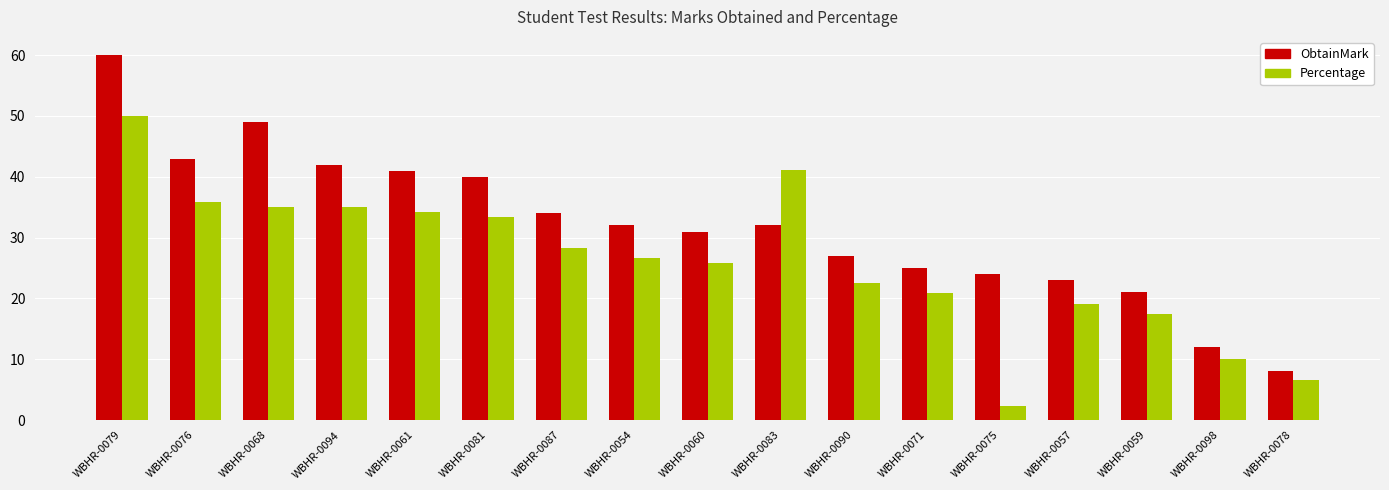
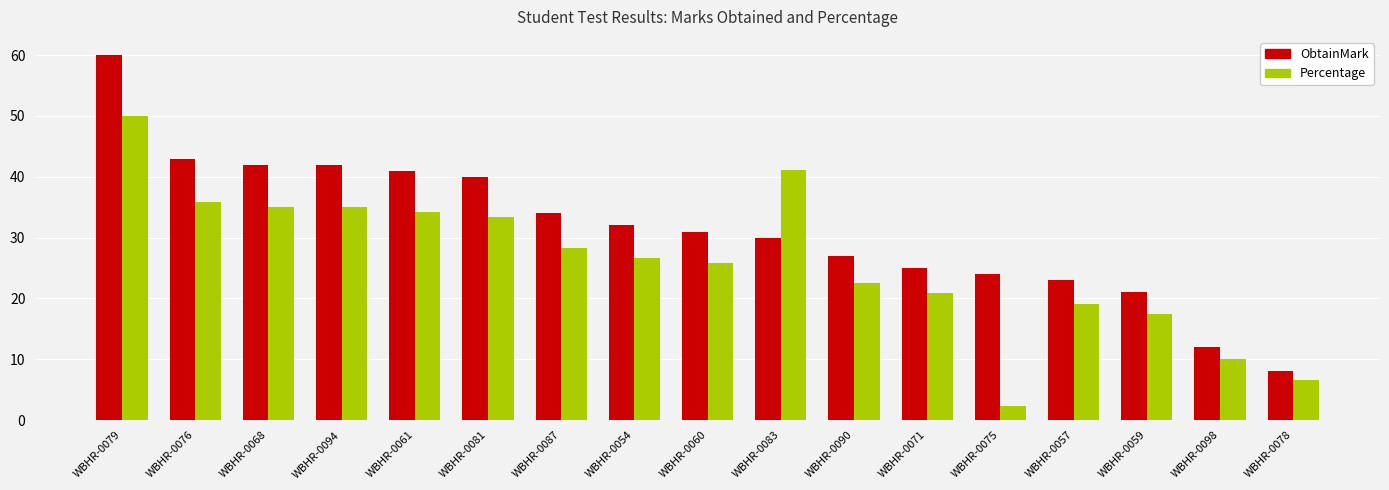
ObtainMark, WBHR-0068: 49 -> 42
ObtainMark, WBHR-0083: 32 -> 30
